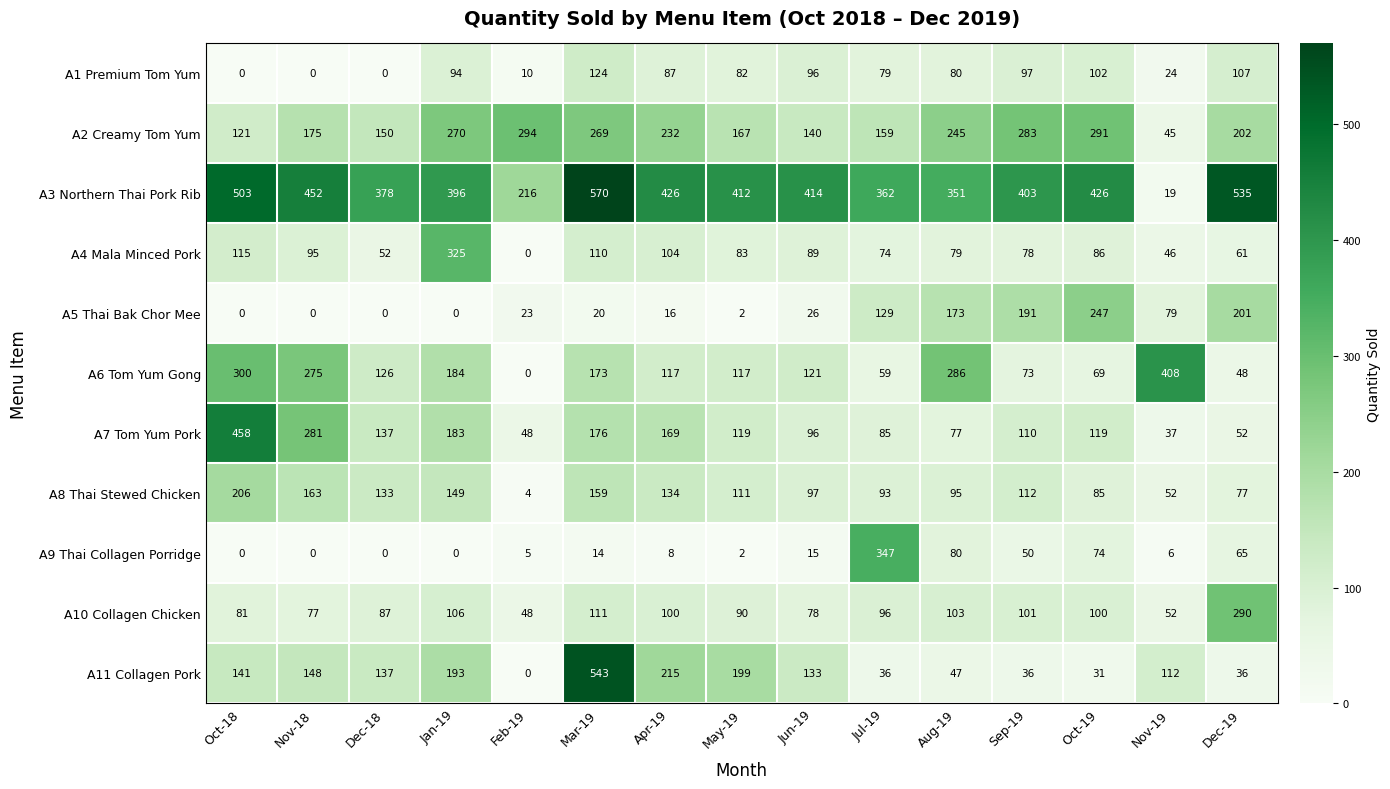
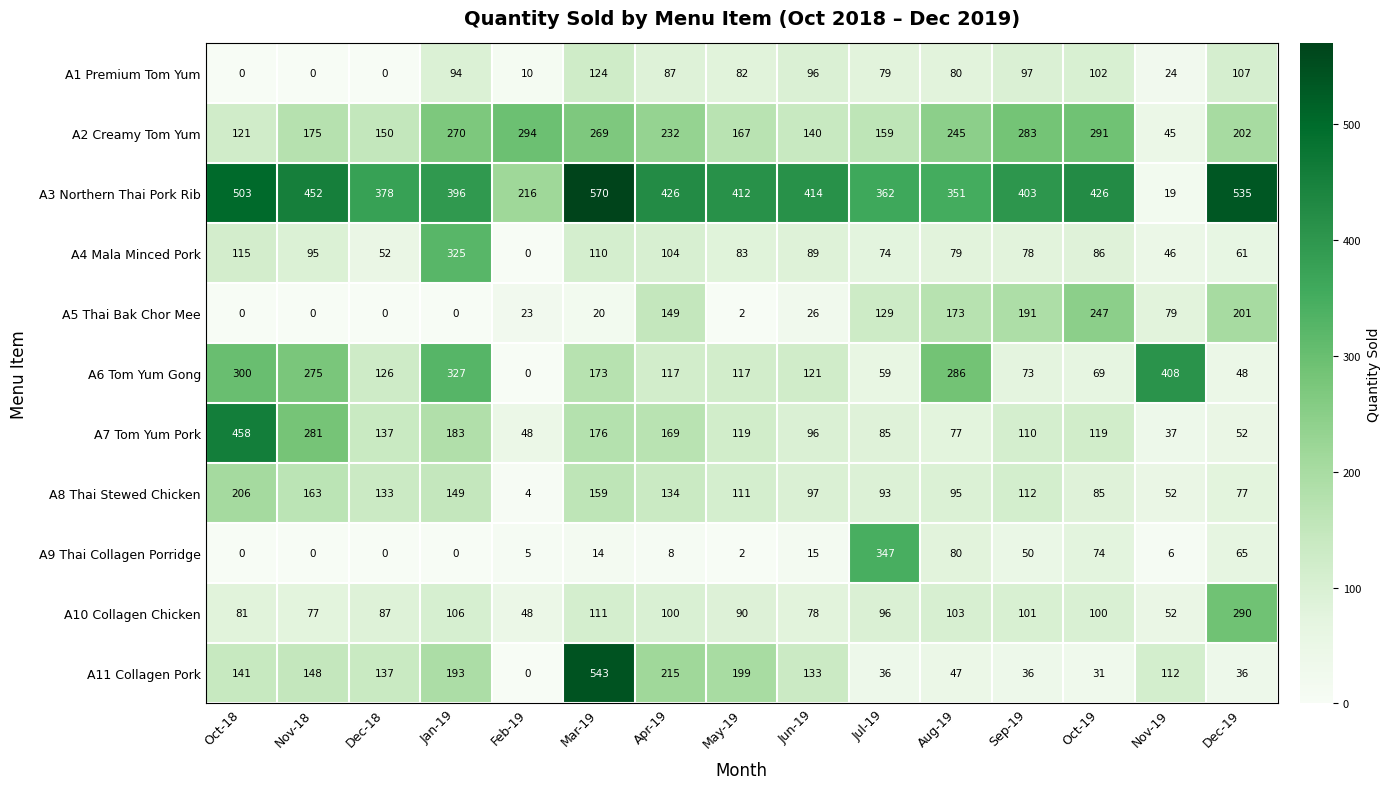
A5 Thai Bak Chor Mee, Apr-19: 16 -> 149
A6 Tom Yum Gong, Jan-19: 184 -> 327
